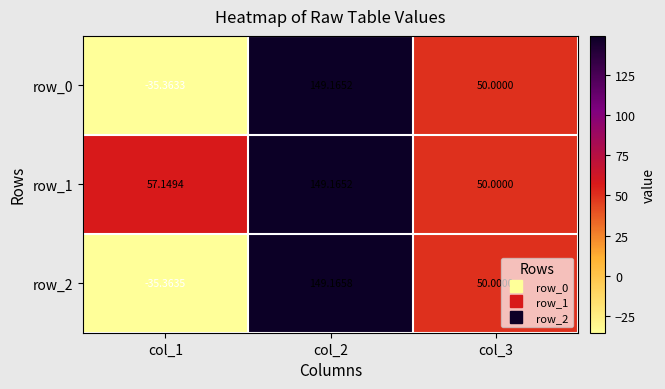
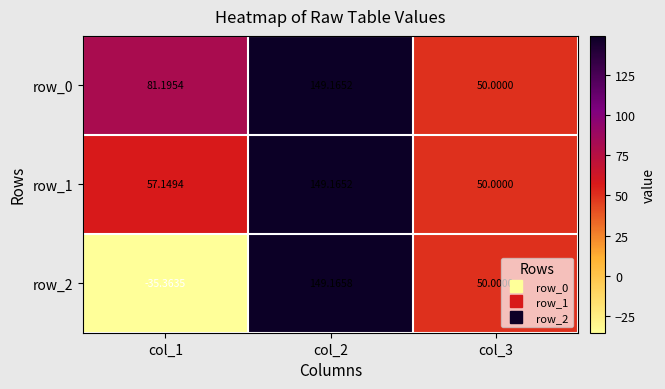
row_0, col_1: -35.3633 -> 81.1954
